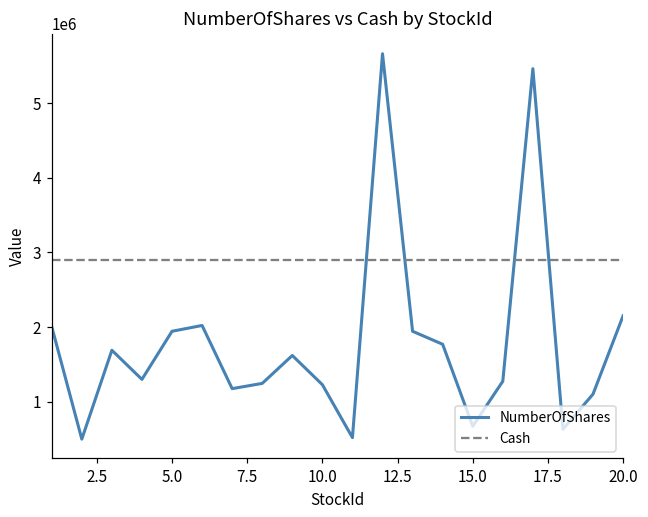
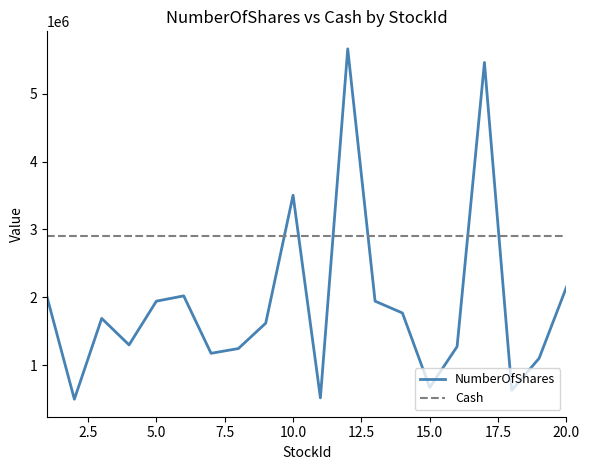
NumberOfShares, 10.0: 1200000 -> 3500000
